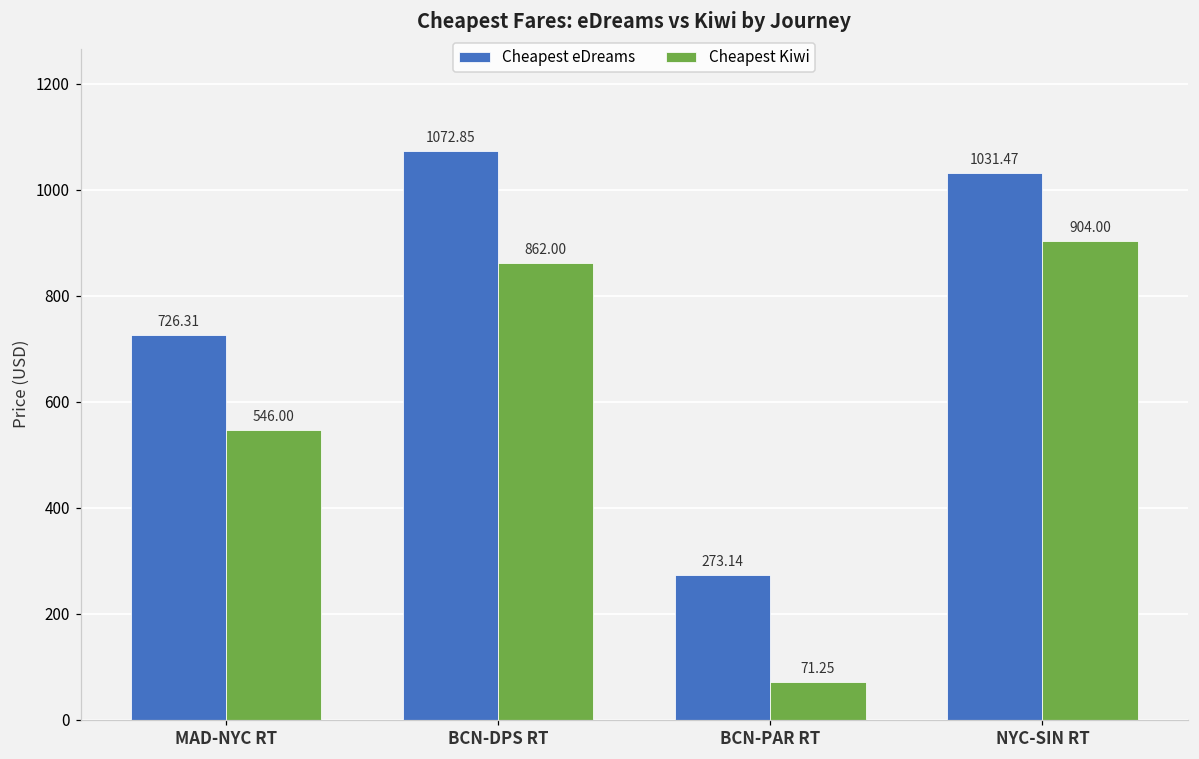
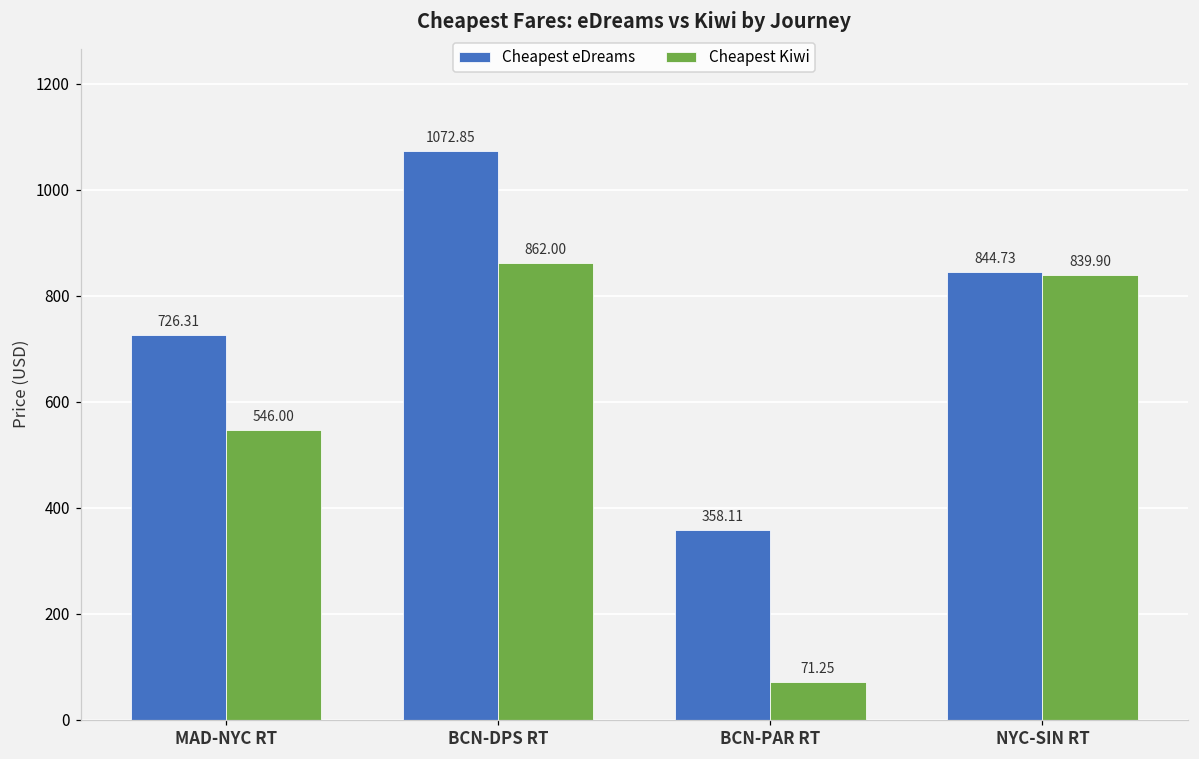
Cheapest eDreams, BCN-PAR RT: 273.14 -> 358.11
Cheapest eDreams, NYC-SIN RT: 1031.47 -> 844.73
Cheapest Kiwi, NYC-SIN RT: 904.00 -> 839.90
